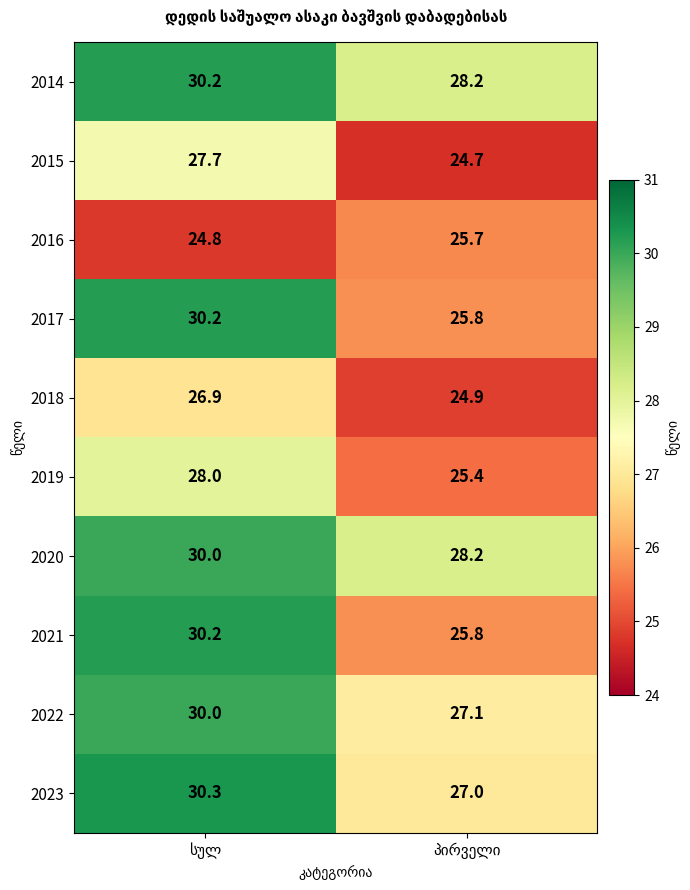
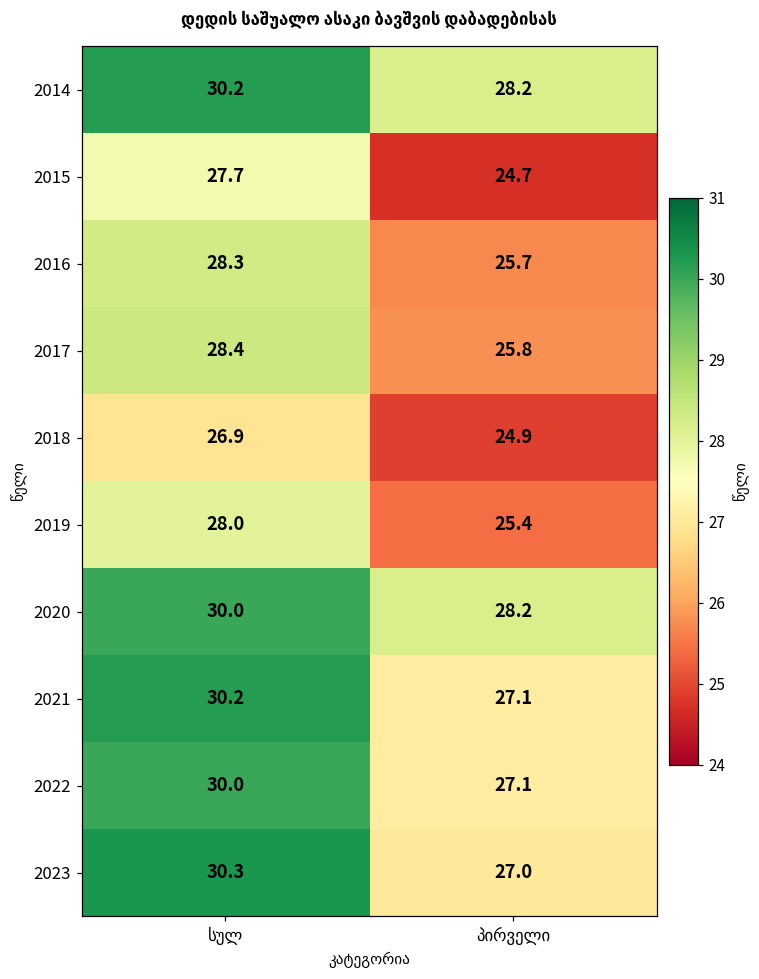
2016, სულ: 24.8 -> 28.3
2017, სულ: 30.2 -> 28.4
2021, პირველი: 25.8 -> 27.1
